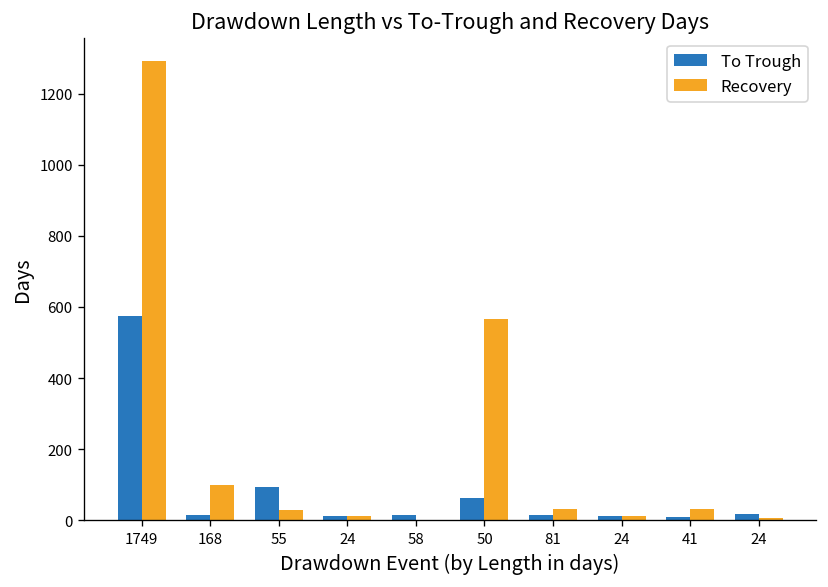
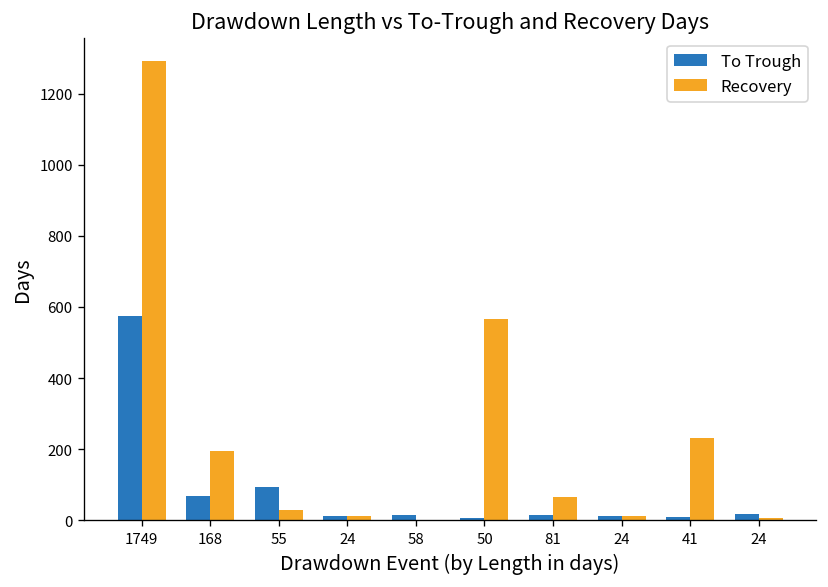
To Trough, 168: 10 -> 70
Recovery, 168: 100 -> 190
To Trough, 50: 60 -> 10
Recovery, 81: 30 -> 70
Recovery, 41: 30 -> 230
